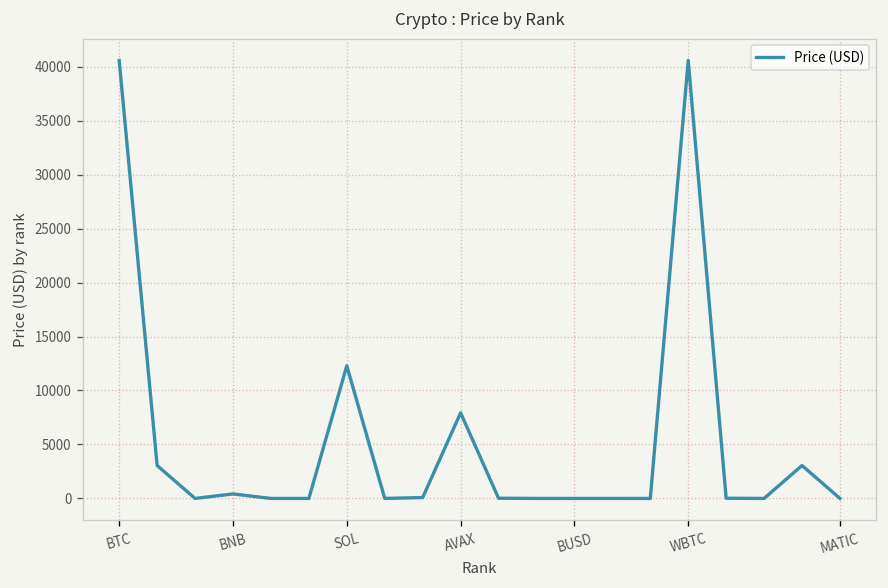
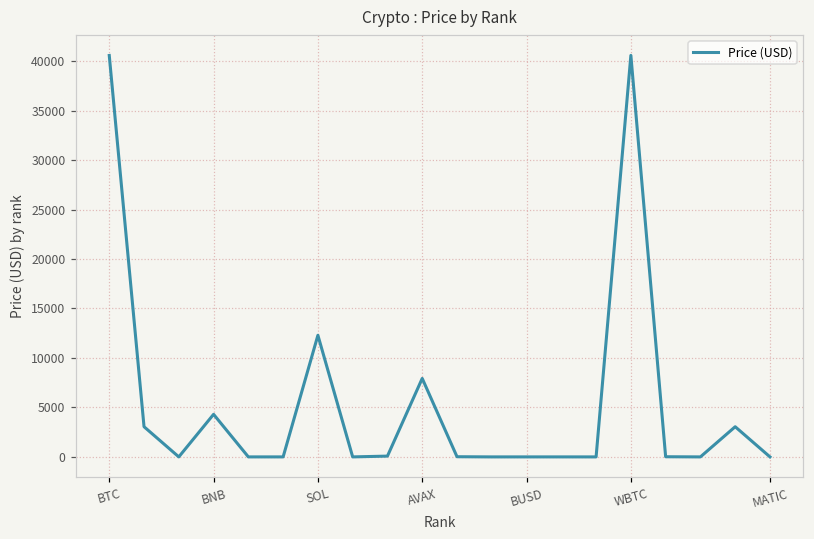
BNB: 0 -> 4000
